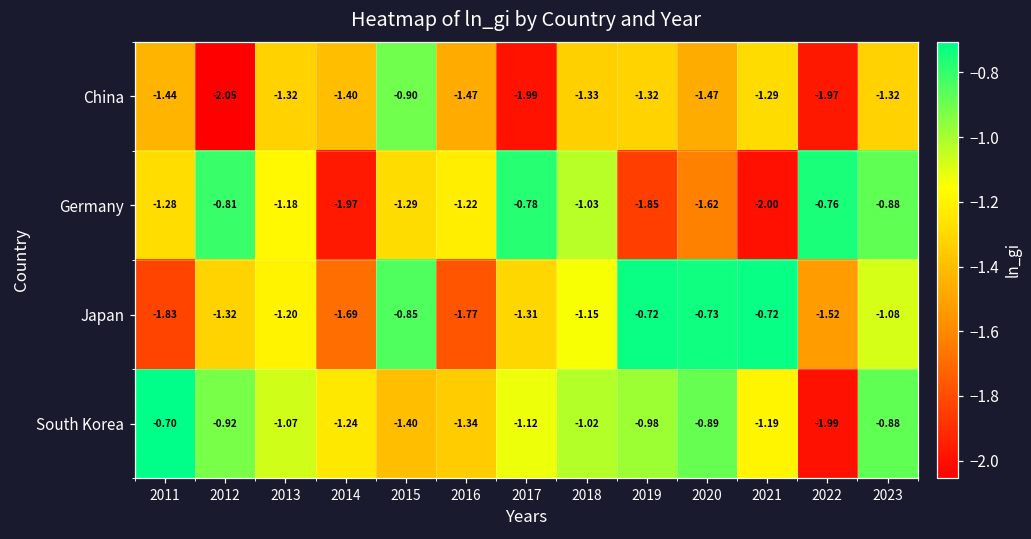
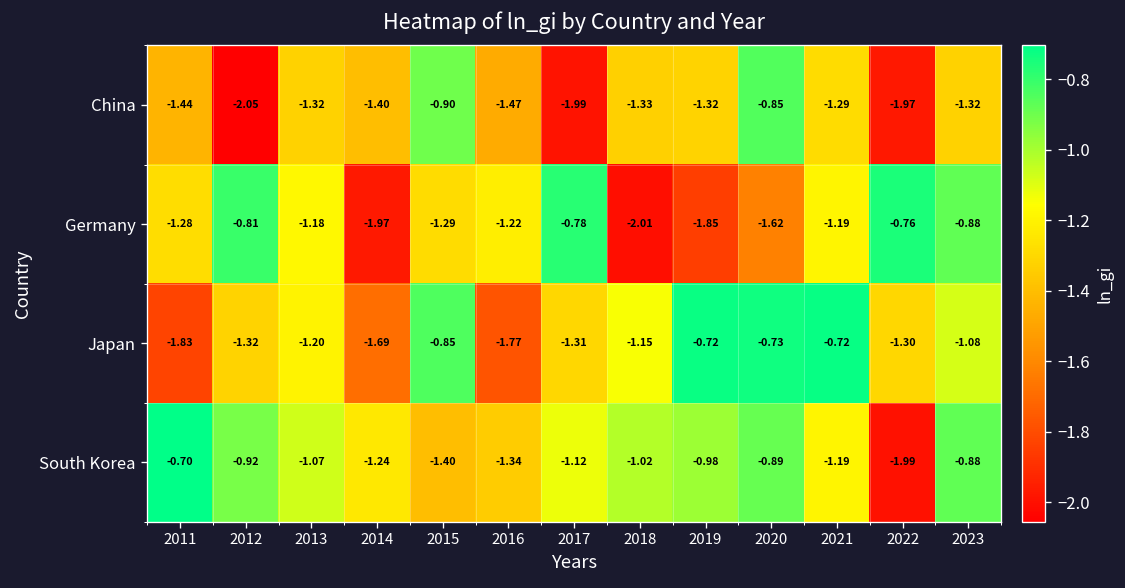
China, 2020: -1.47 -> -0.85
Germany, 2018: -1.03 -> -2.01
Germany, 2021: -2.00 -> -1.19
Japan, 2022: -1.52 -> -1.30
